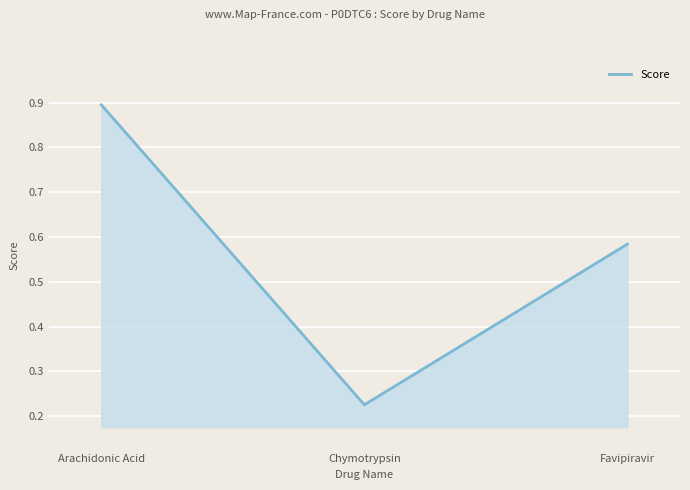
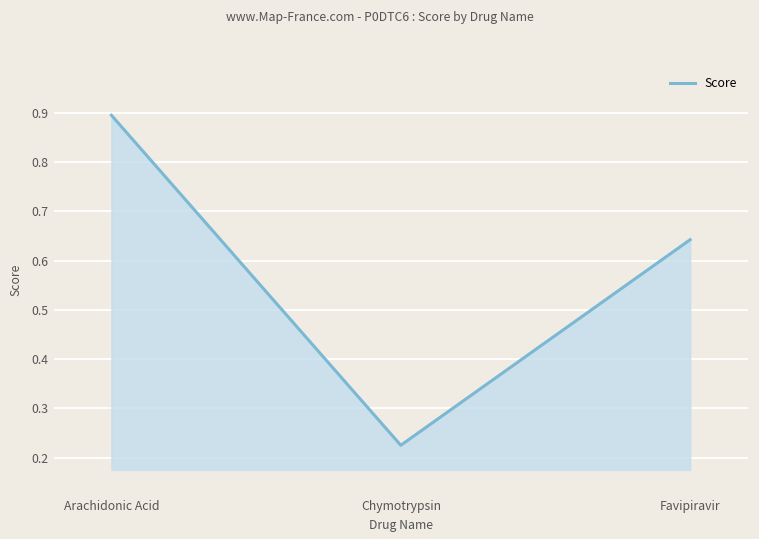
Favipiravir: 0.58 -> 0.64
